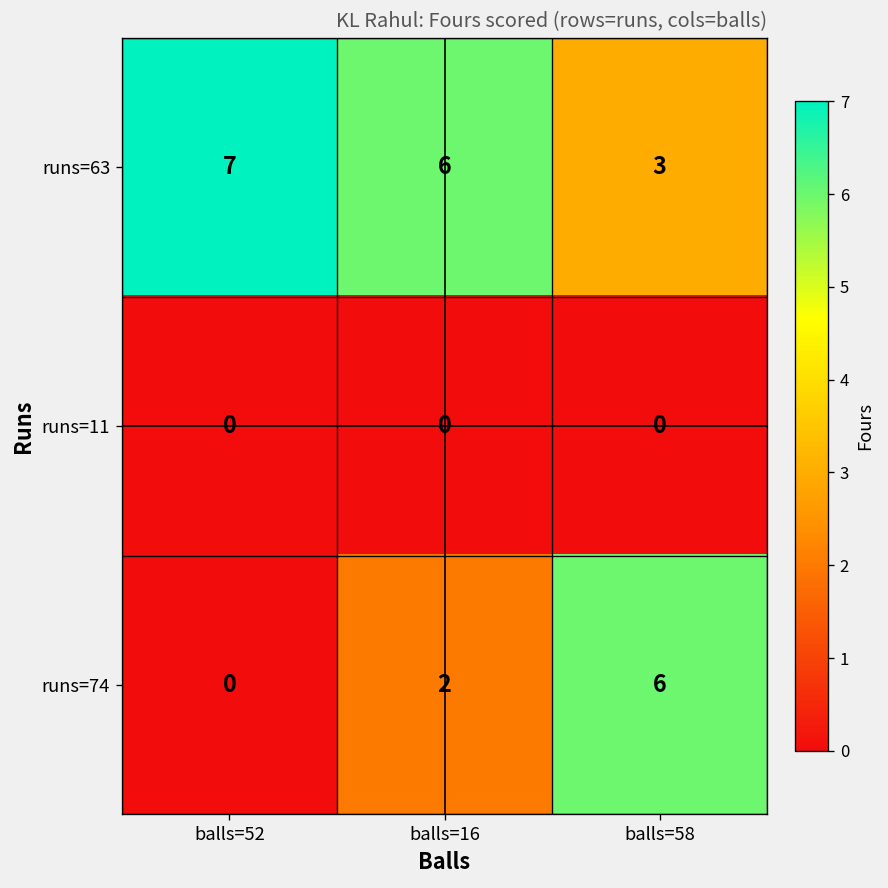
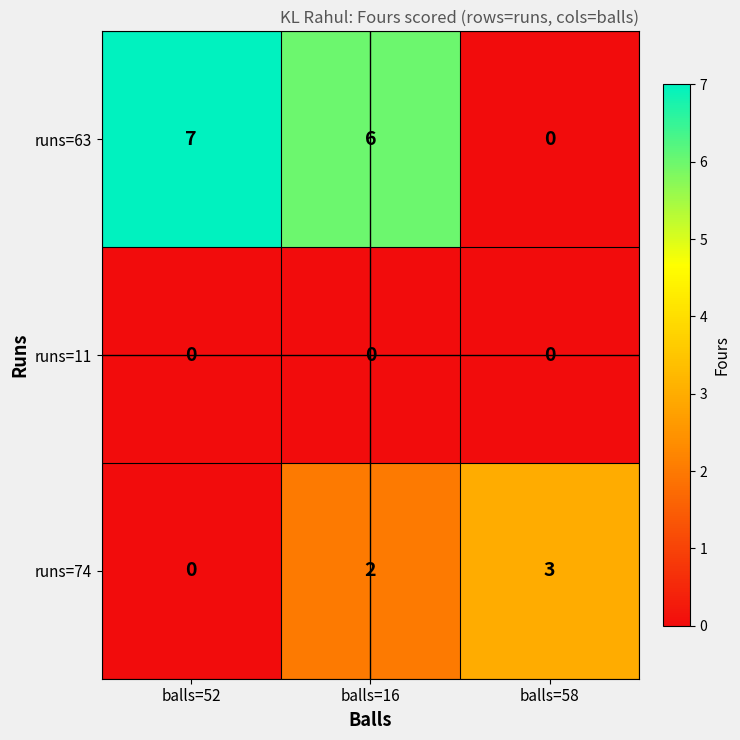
runs=63, balls=58: 3 -> 0
runs=74, balls=58: 6 -> 3
